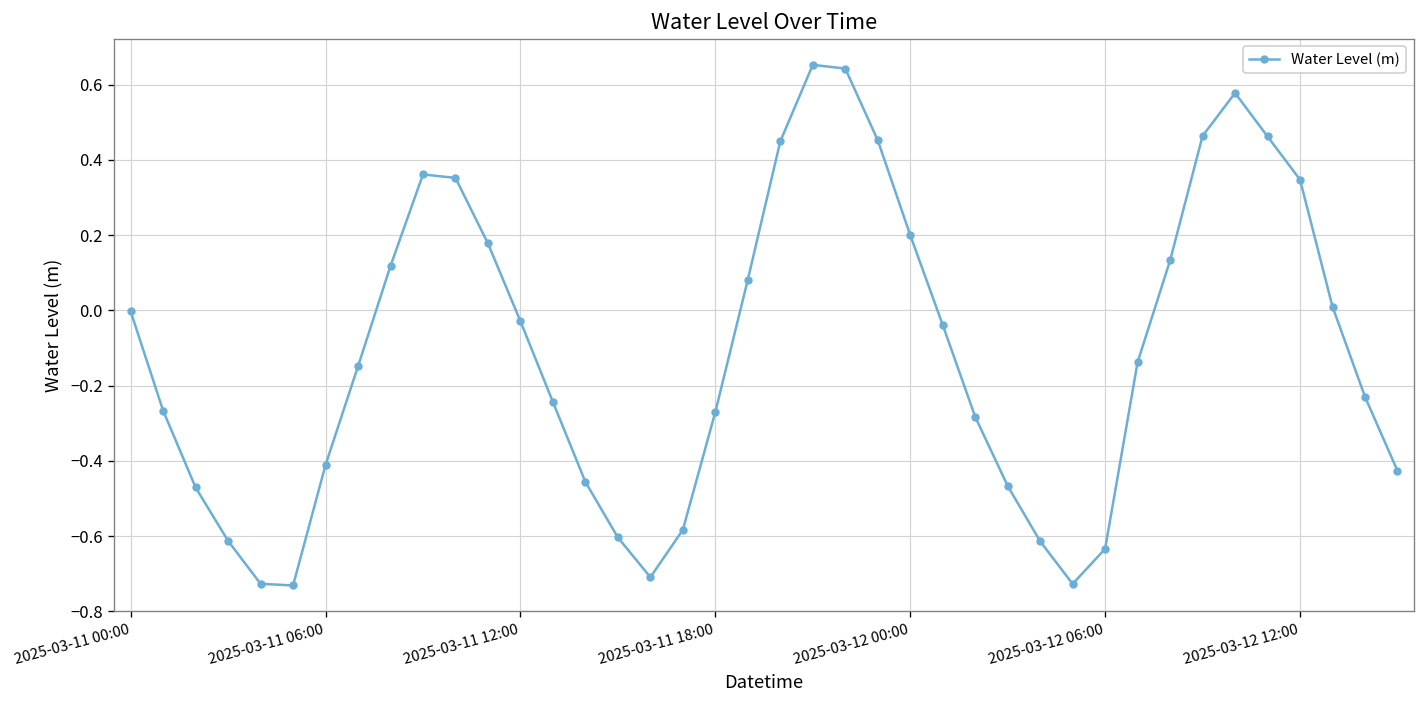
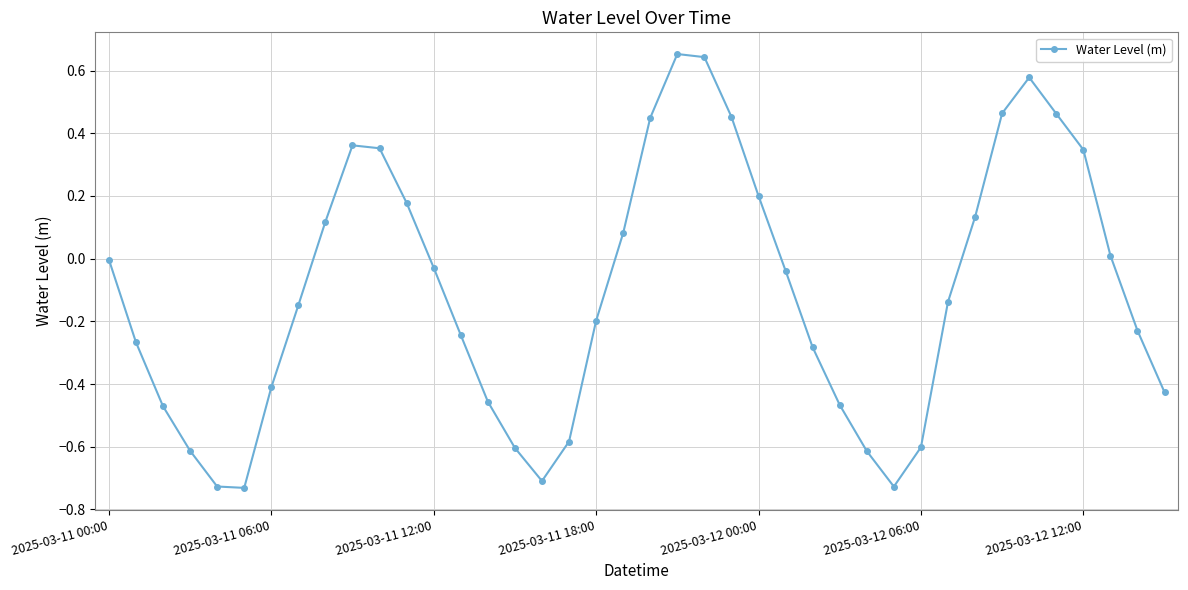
2025-03-11 18:00: -0.27 -> -0.20
2025-03-12 06:00: -0.63 -> -0.60
